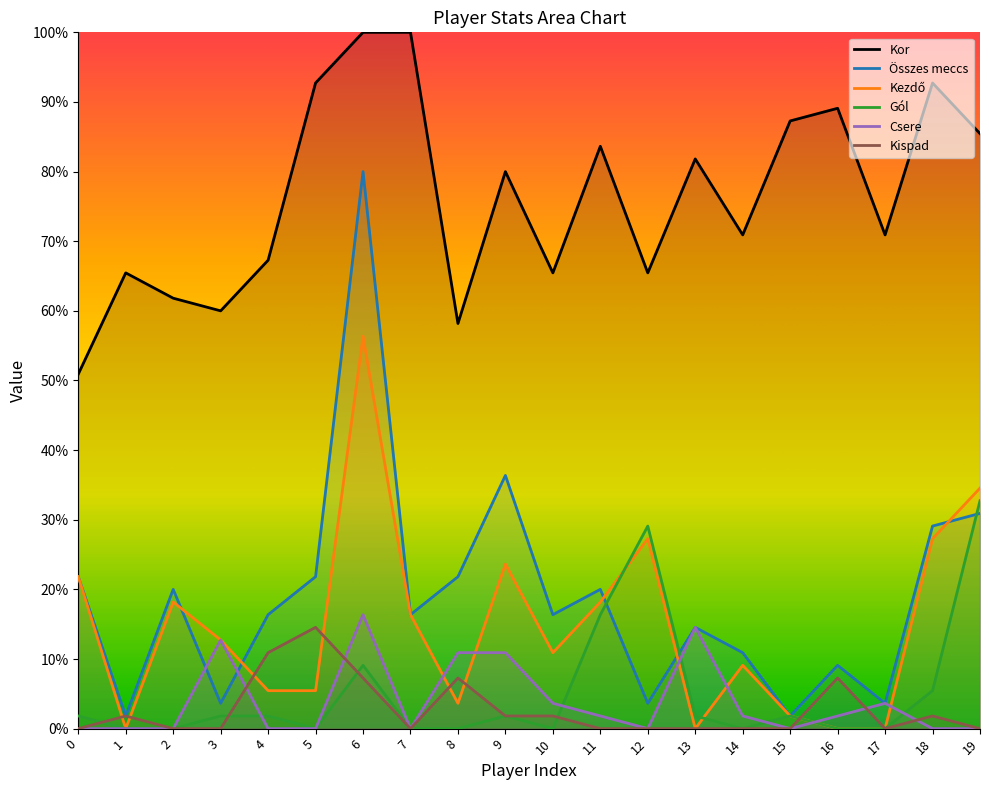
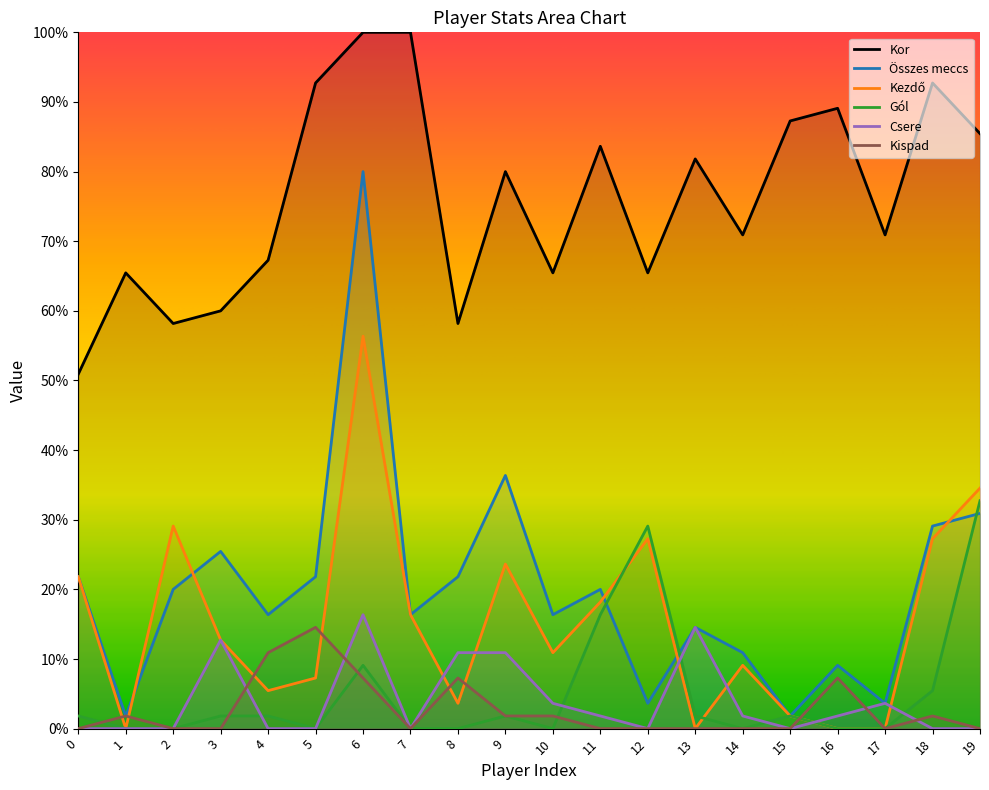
Kor, 2: 62% -> 58%
Kezdő, 2: 18% -> 29%
Összes meccs, 3: 4% -> 25%
Kezdő, 5: 5% -> 7%
